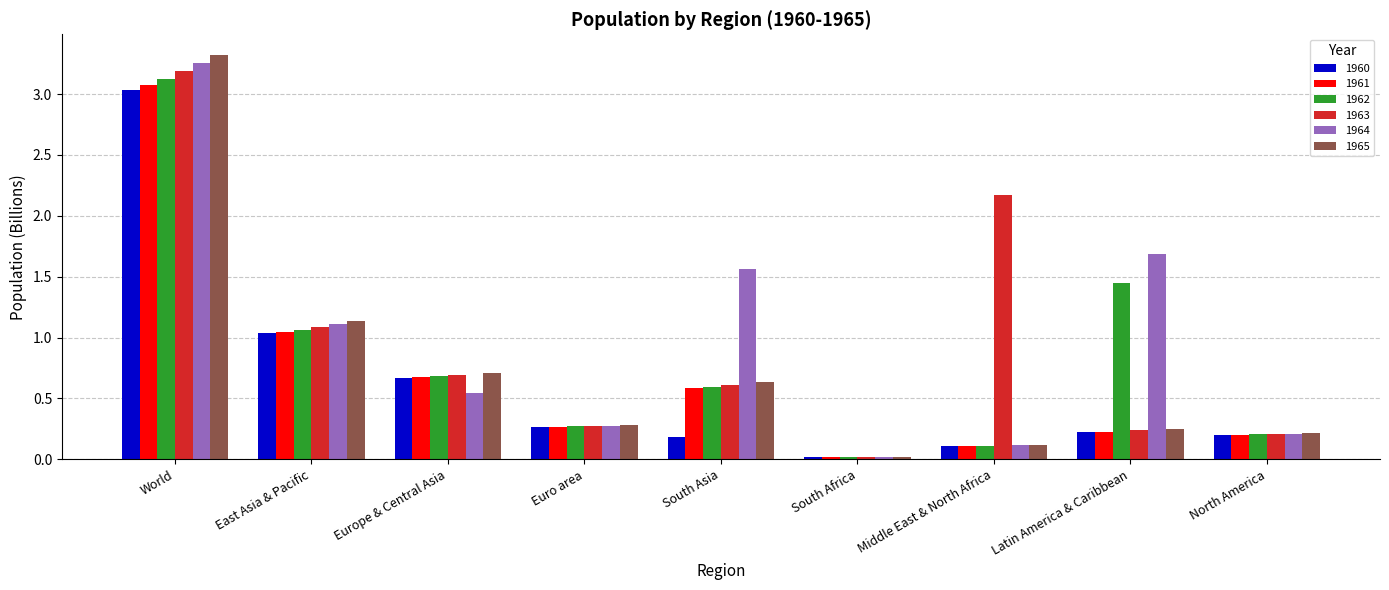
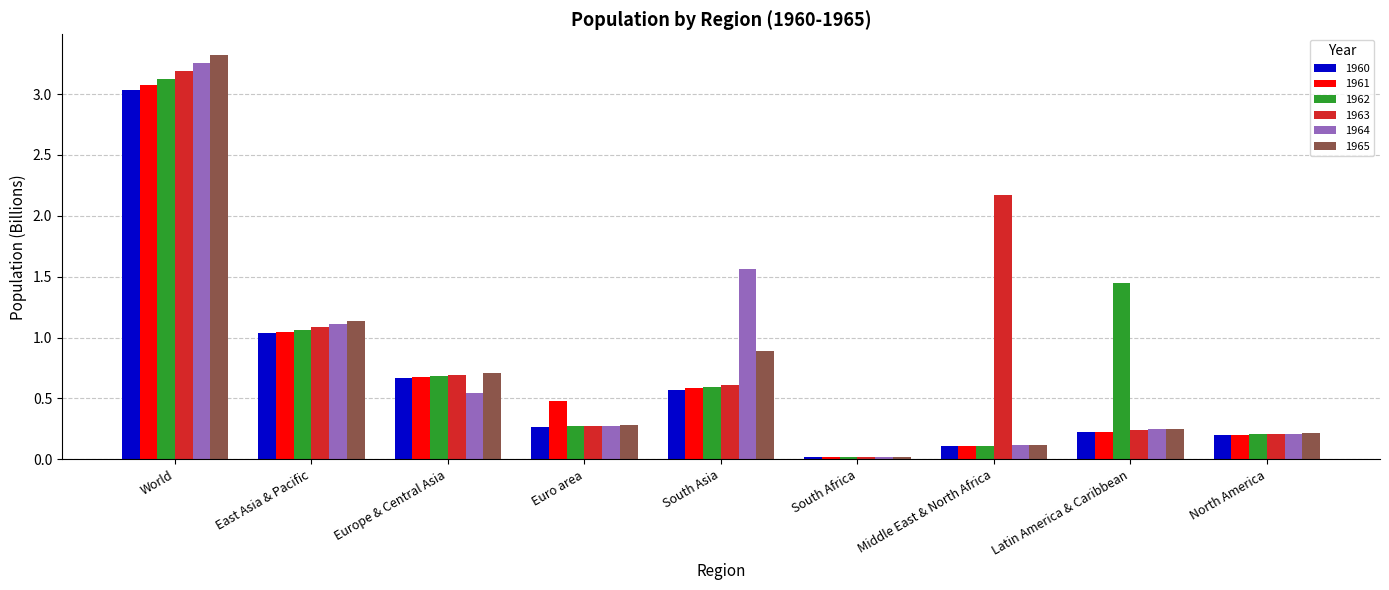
1961, Euro area: 0.27 -> 0.48
1960, South Asia: 0.18 -> 0.57
1965, South Asia: 0.64 -> 0.89
1964, Latin America & Caribbean: 1.68 -> 0.25
